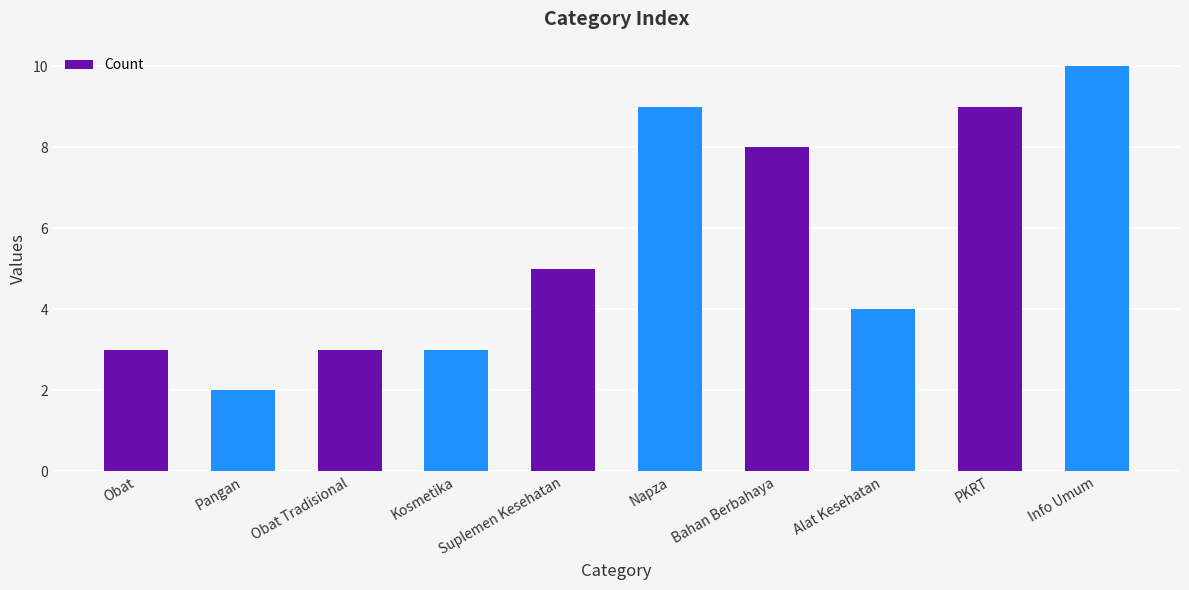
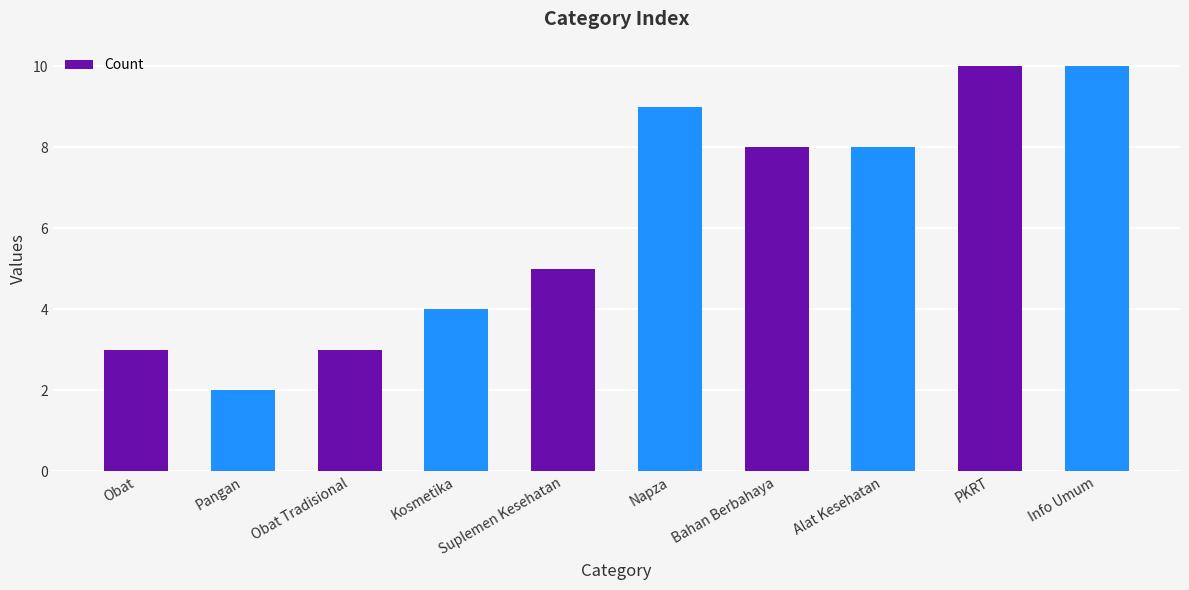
Kosmetika: 3 -> 4
Alat Kesehatan: 4 -> 8
PKRT: 9 -> 10
